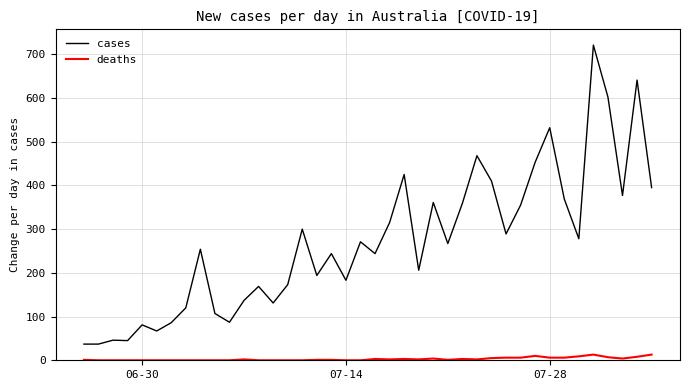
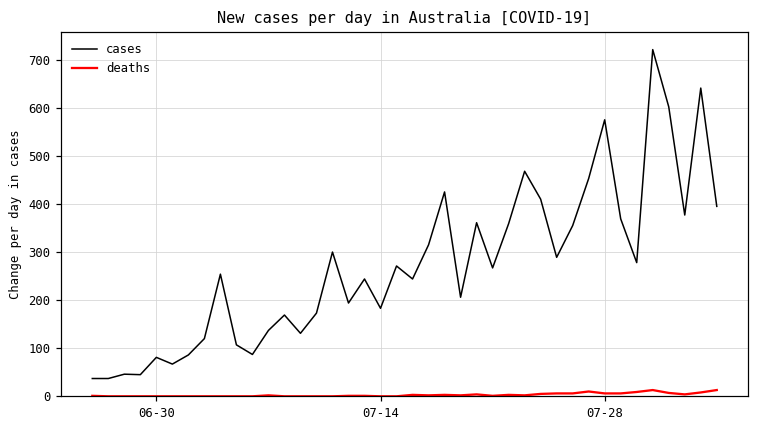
cases, 07-28: 530 -> 580
